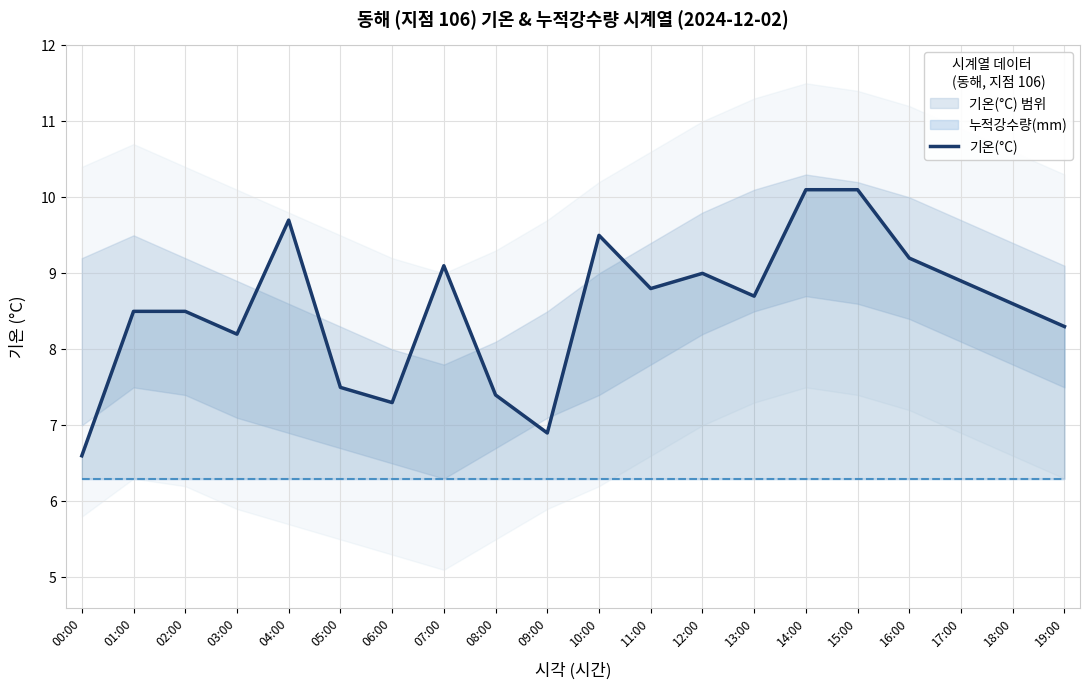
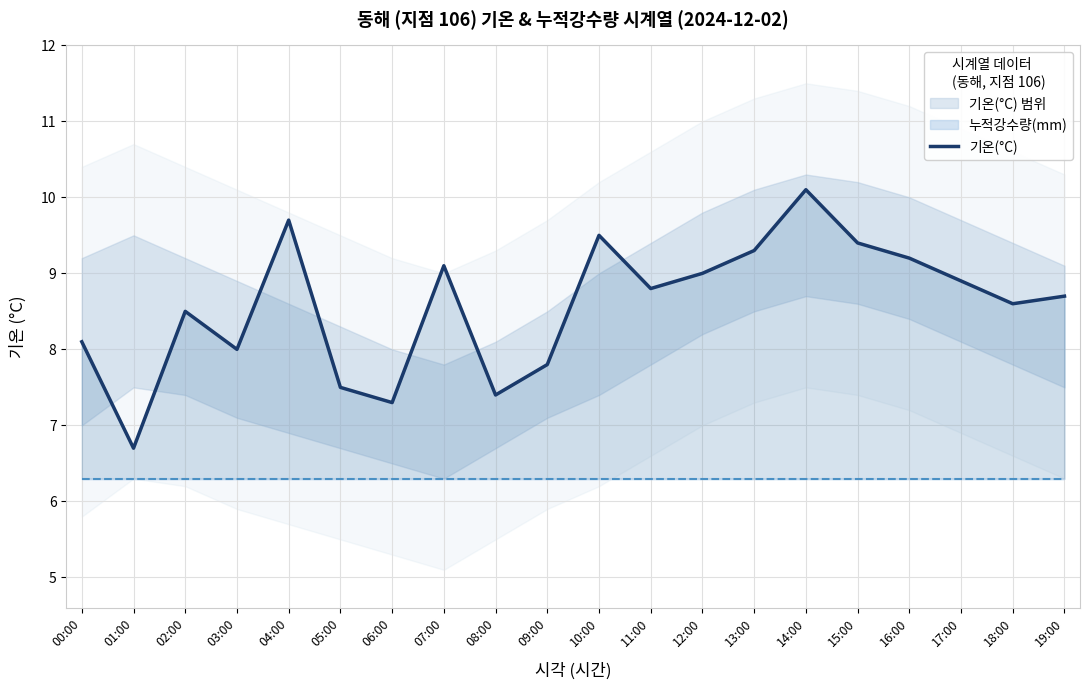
기온(°C), 00:00: 6.6 -> 8.1
기온(°C), 01:00: 8.5 -> 6.7
기온(°C), 03:00: 8.2 -> 8.0
기온(°C), 09:00: 6.9 -> 7.8
기온(°C), 13:00: 8.7 -> 9.3
기온(°C), 15:00: 10.1 -> 9.4
기온(°C), 19:00: 8.3 -> 8.7
